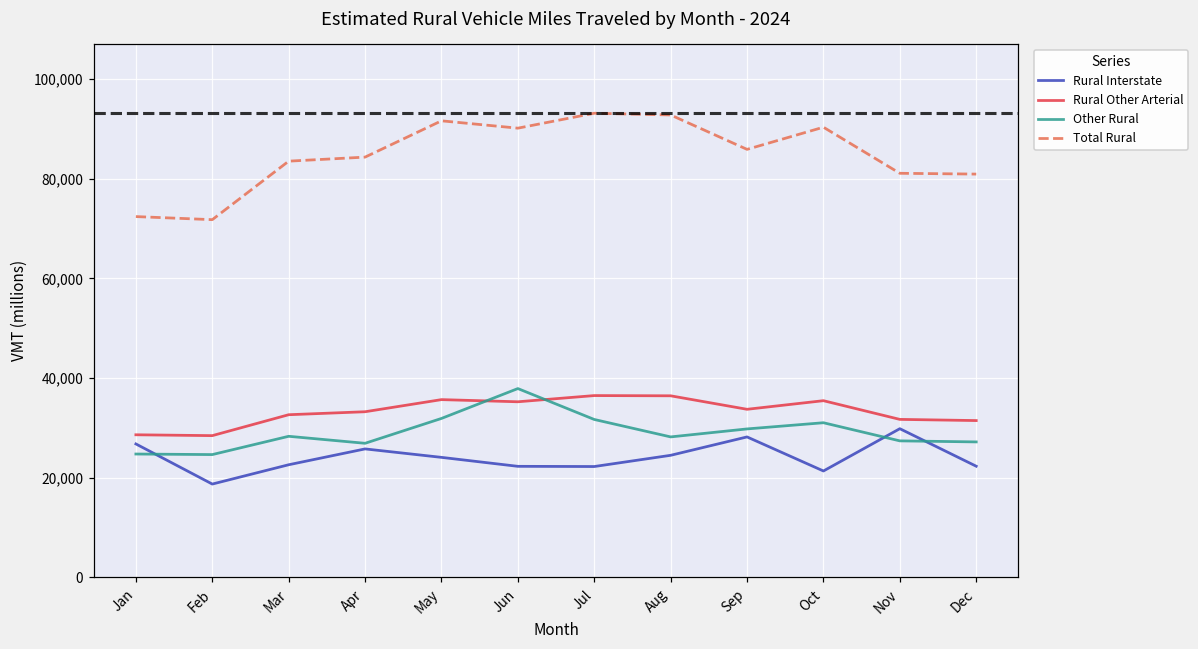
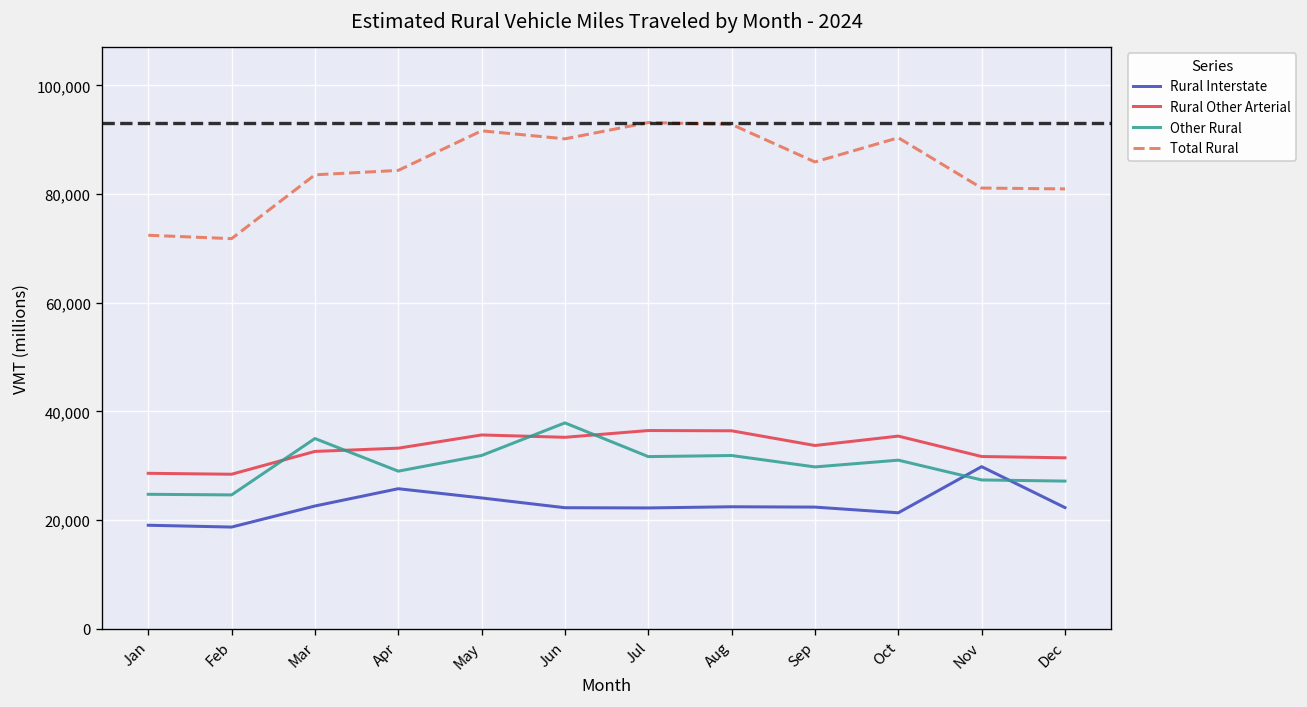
Rural Interstate, Jan: 27,000 -> 19,000
Other Rural, Mar: 28,000 -> 35,000
Other Rural, Apr: 27,000 -> 29,000
Rural Interstate, Aug: 24,000 -> 22,000
Other Rural, Aug: 28,000 -> 32,000
Rural Interstate, Sep: 28,000 -> 22,000
